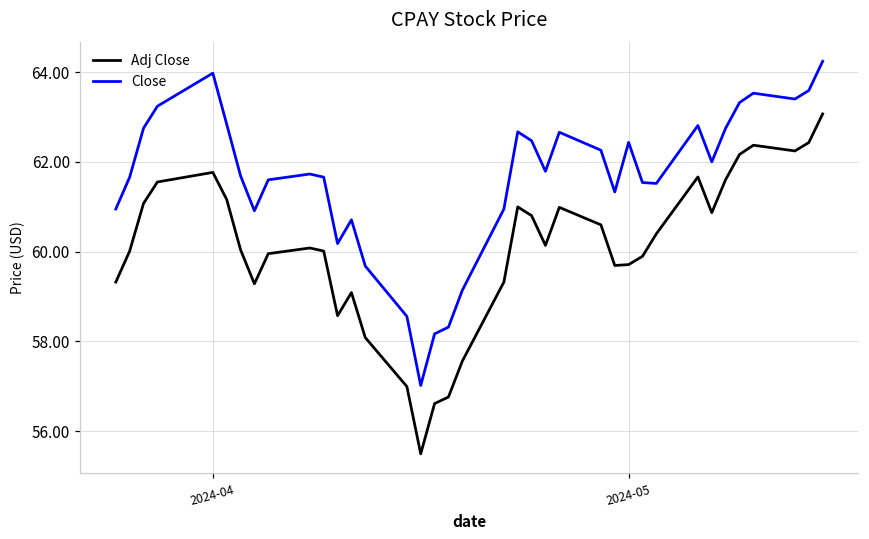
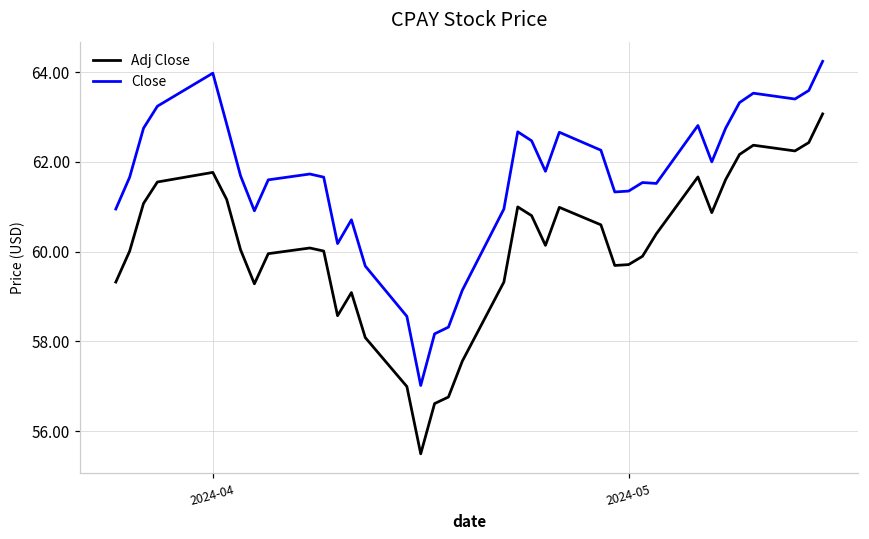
Close, 2024-05: 62.4 -> 61.3
